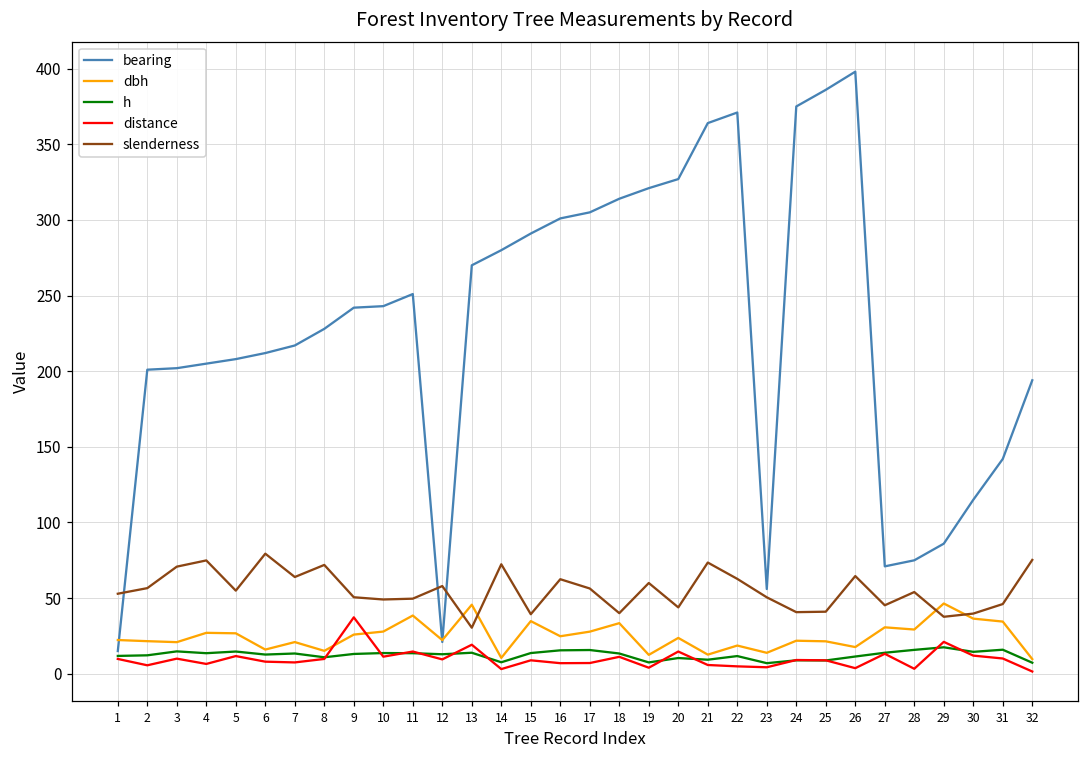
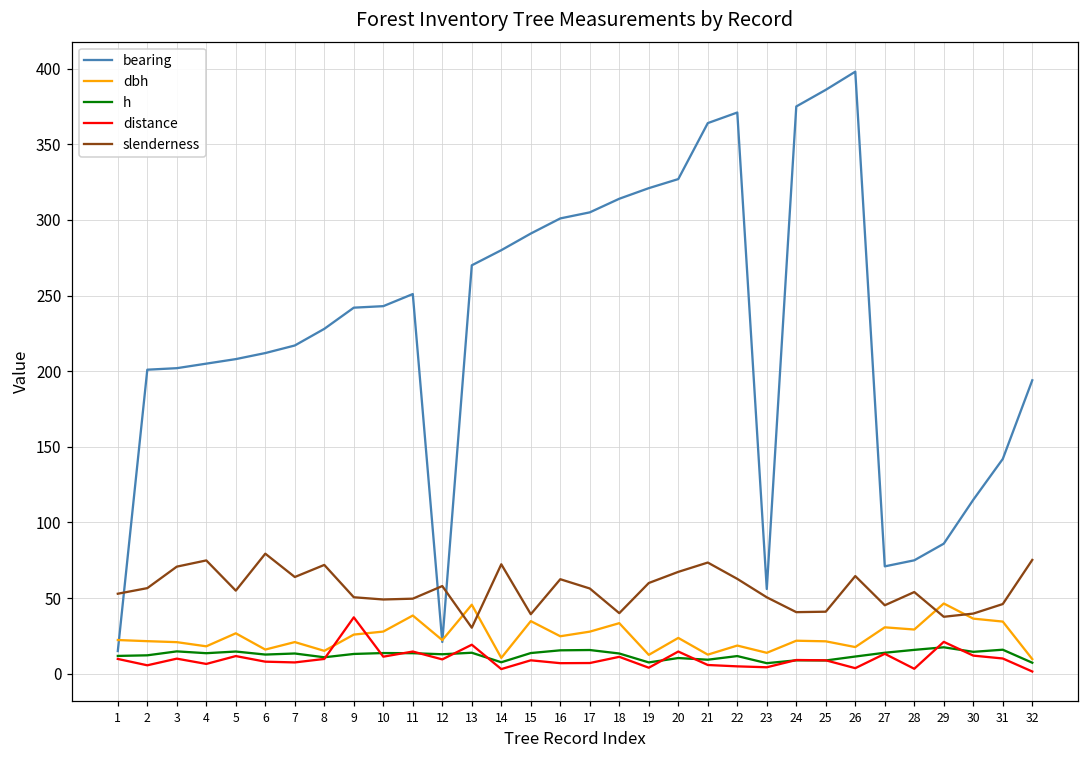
dbh, 4: 27 -> 18
slenderness, 20: 44 -> 67
